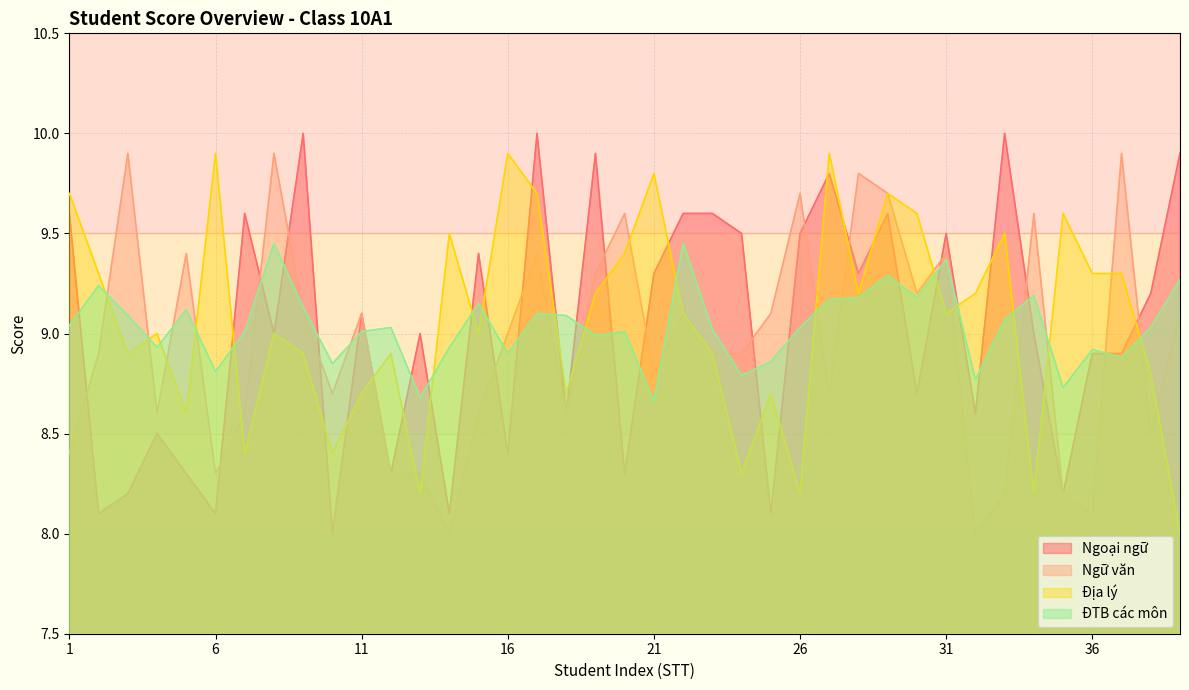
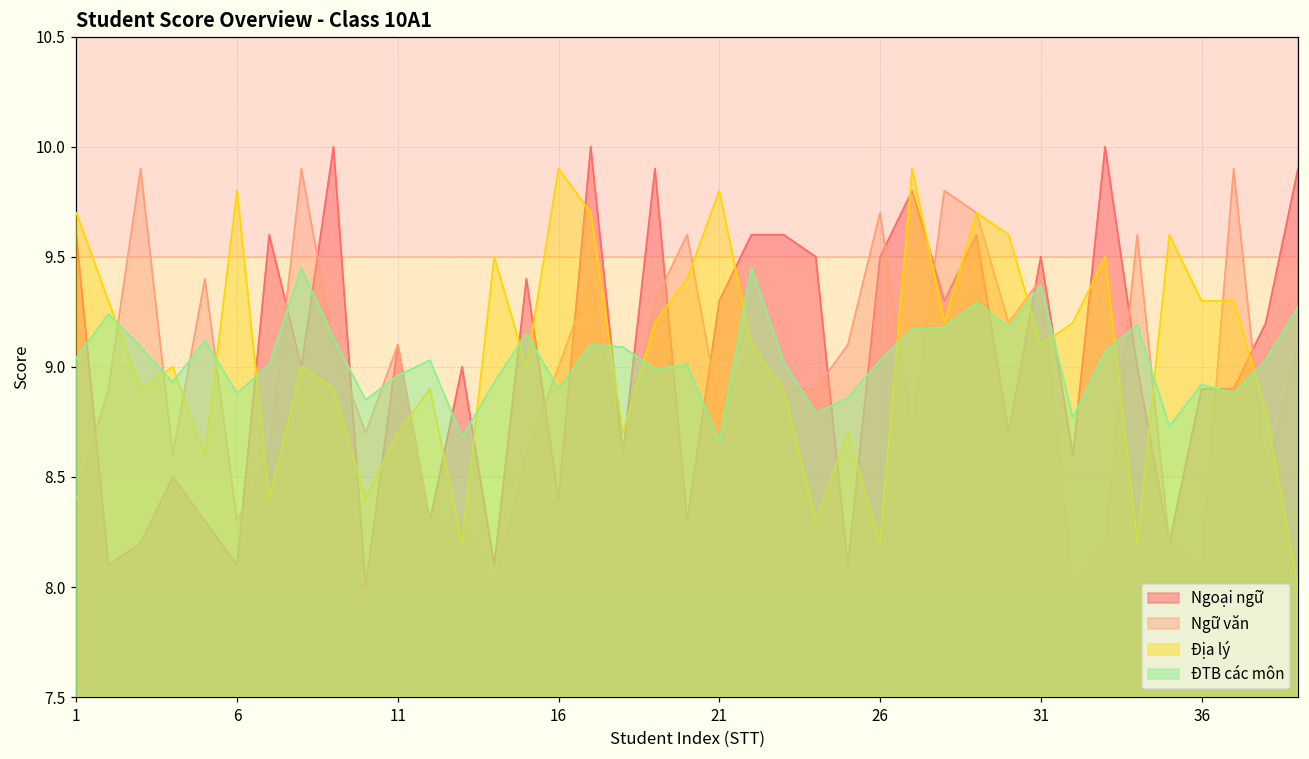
Địa lý, 6: 9.9 -> 9.8
ĐTB các môn, 6: 8.81 -> 8.88
ĐTB các môn, 11: 9.01 -> 8.96
